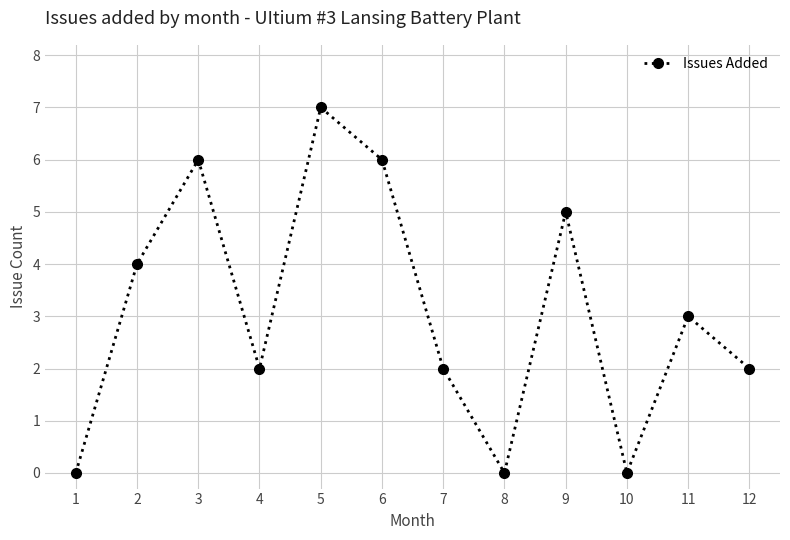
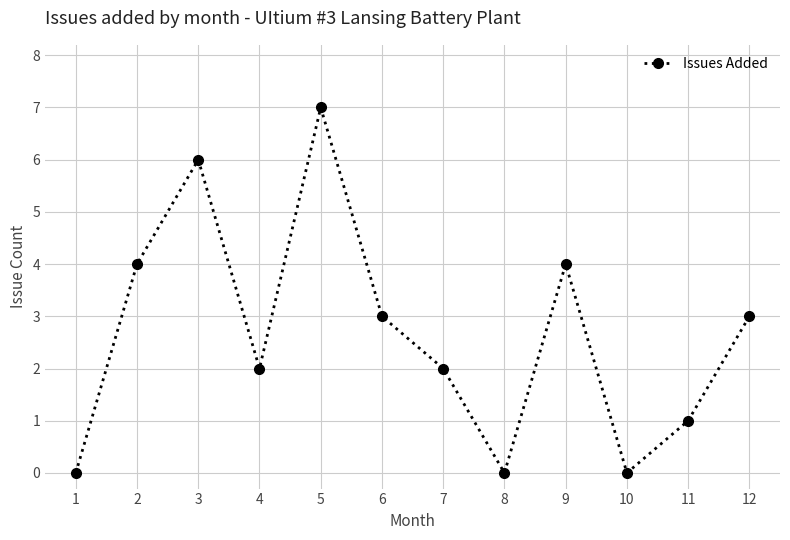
6: 6 -> 3
9: 5 -> 4
11: 3 -> 1
12: 2 -> 3
